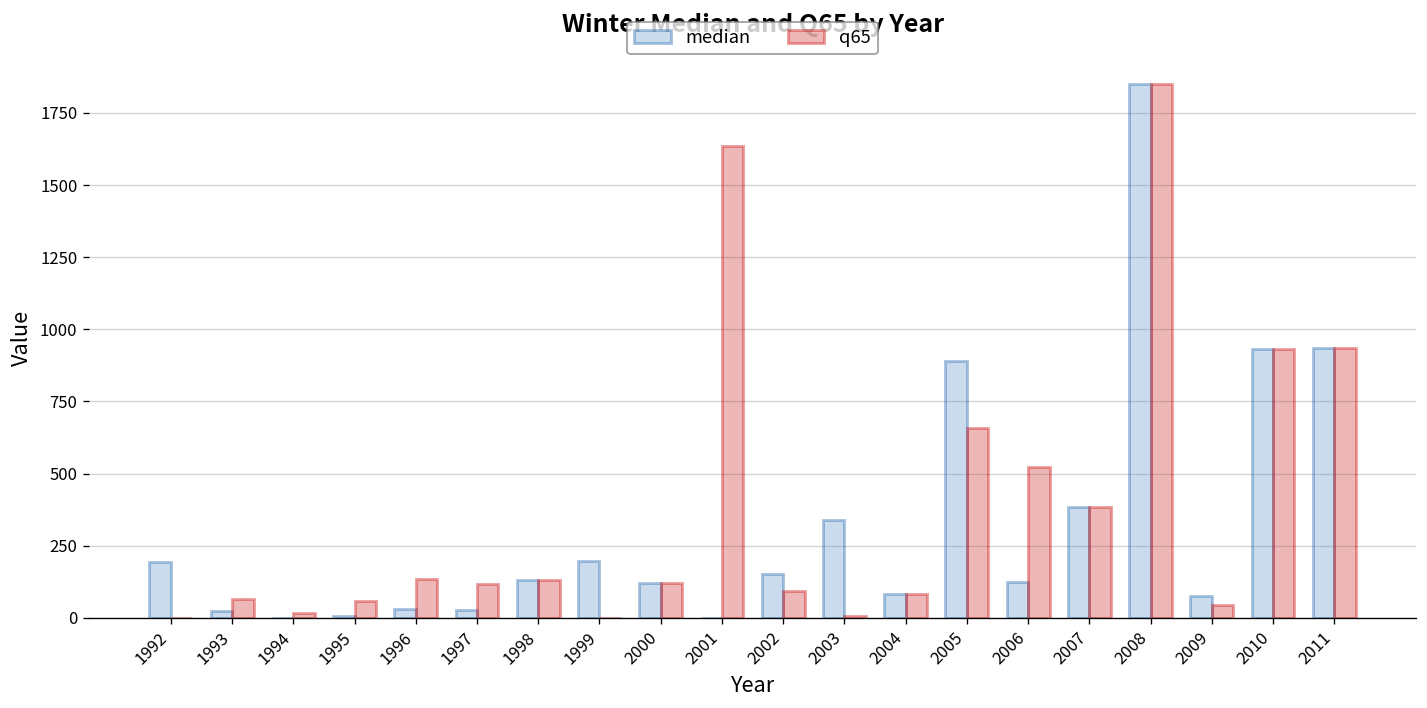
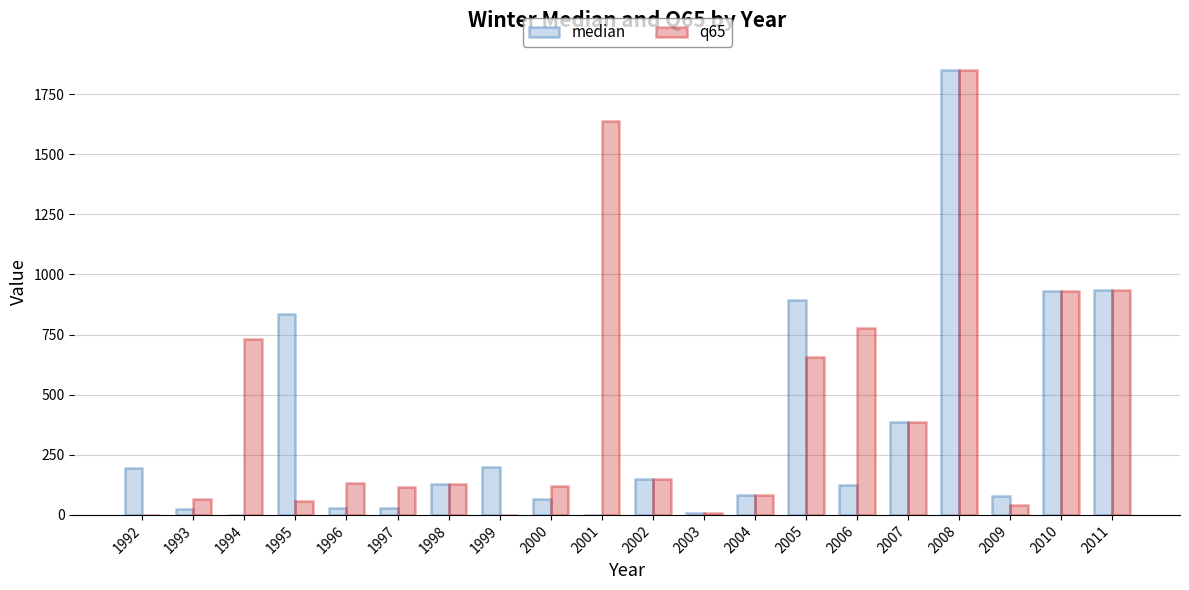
q65, 1994: 20 -> 730
median, 1995: 10 -> 840
median, 2000: 120 -> 70
q65, 2002: 90 -> 150
median, 2003: 340 -> 10
q65, 2006: 520 -> 780
